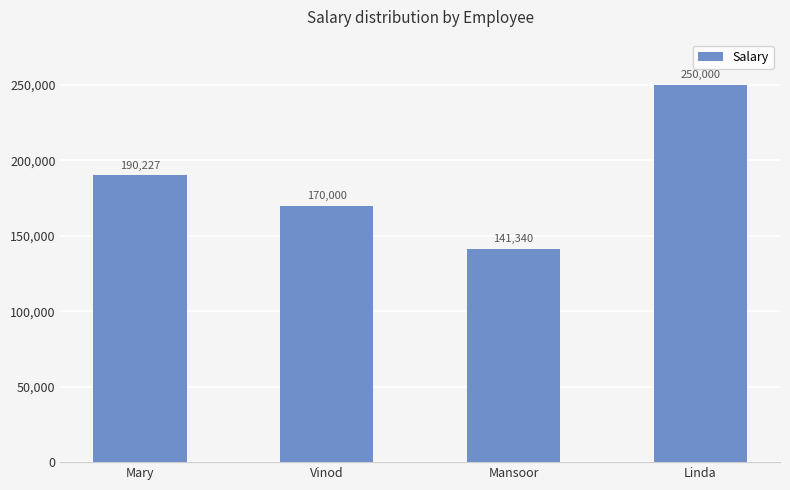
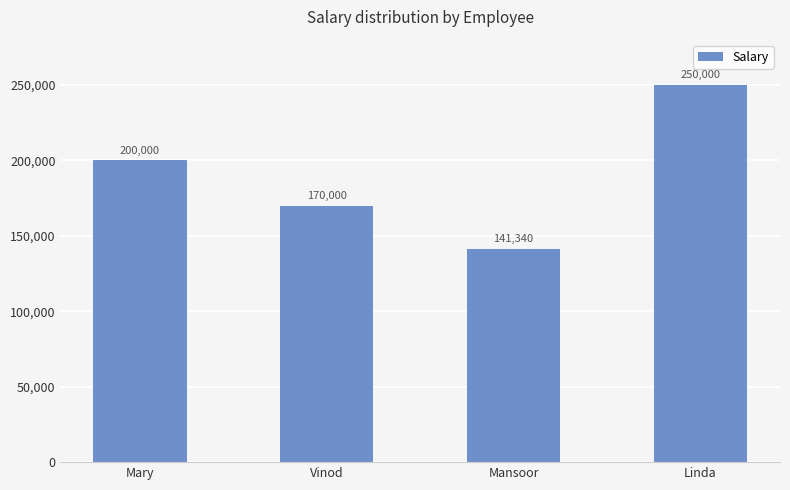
Mary: 190,227 -> 200,000
